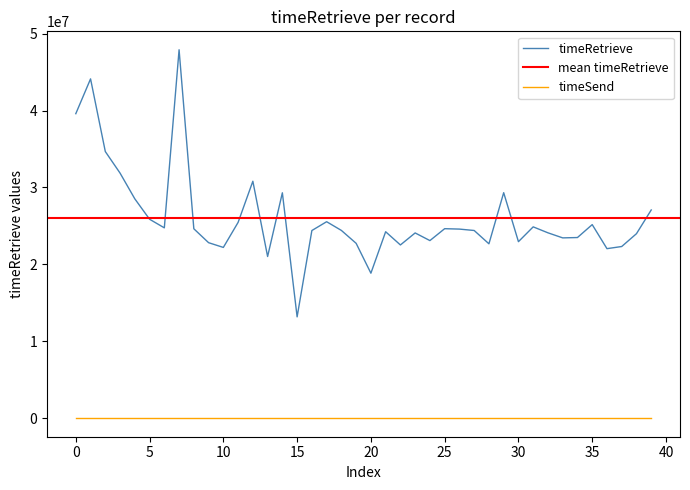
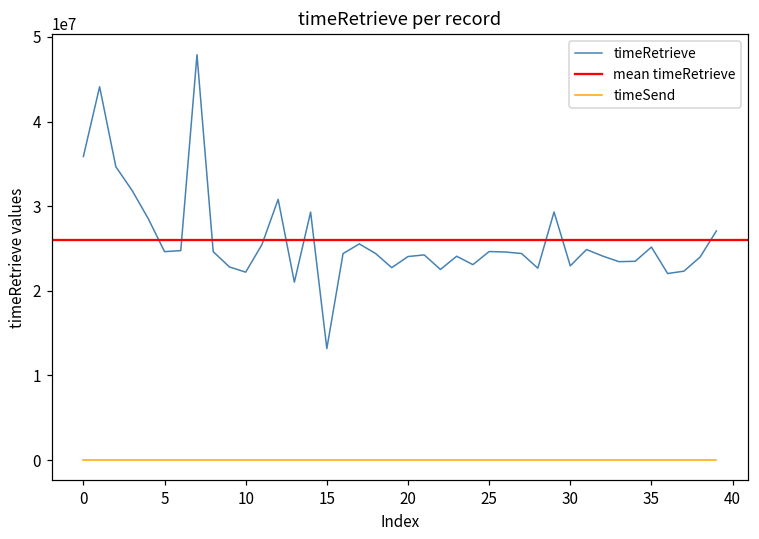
timeRetrieve, 0: 40000000 -> 36000000
timeRetrieve, 5: 26000000 -> 25000000
timeRetrieve, 20: 19000000 -> 24000000
